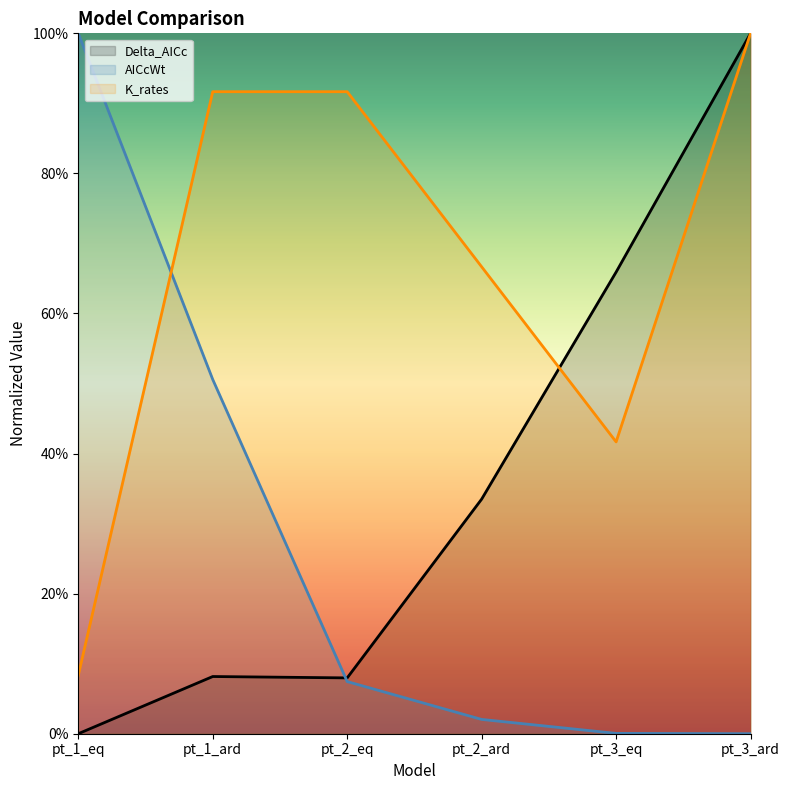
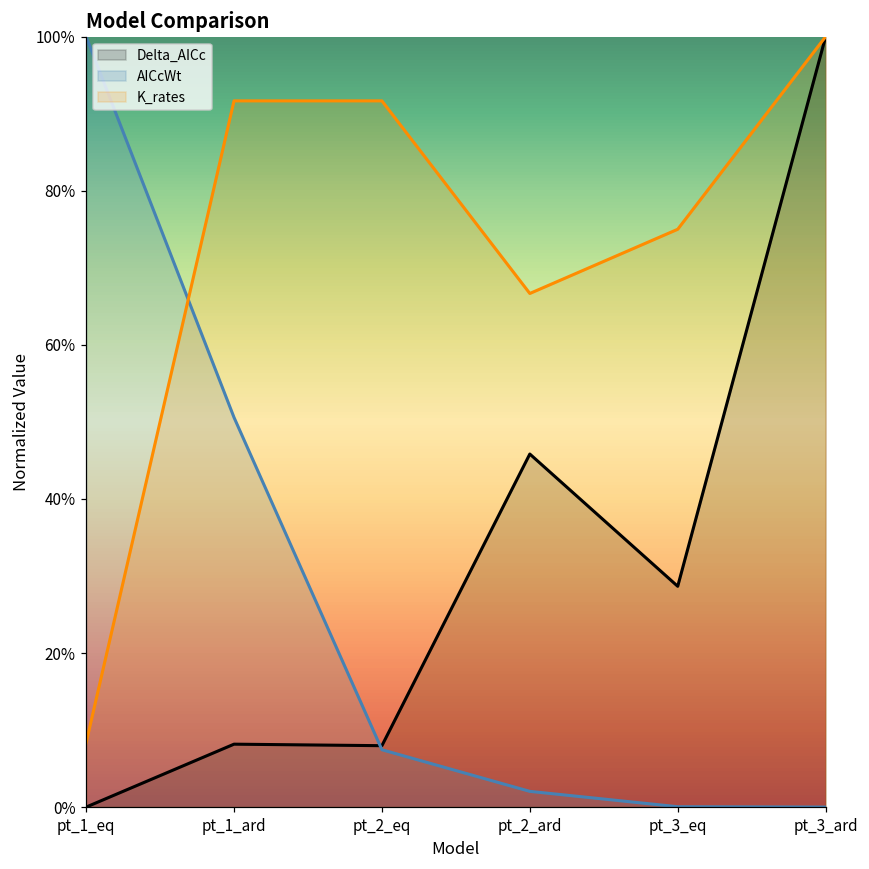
Delta_AICc, pt_2_ard: 33% -> 46%
Delta_AICc, pt_3_eq: 66% -> 29%
K_rates, pt_3_eq: 42% -> 75%
